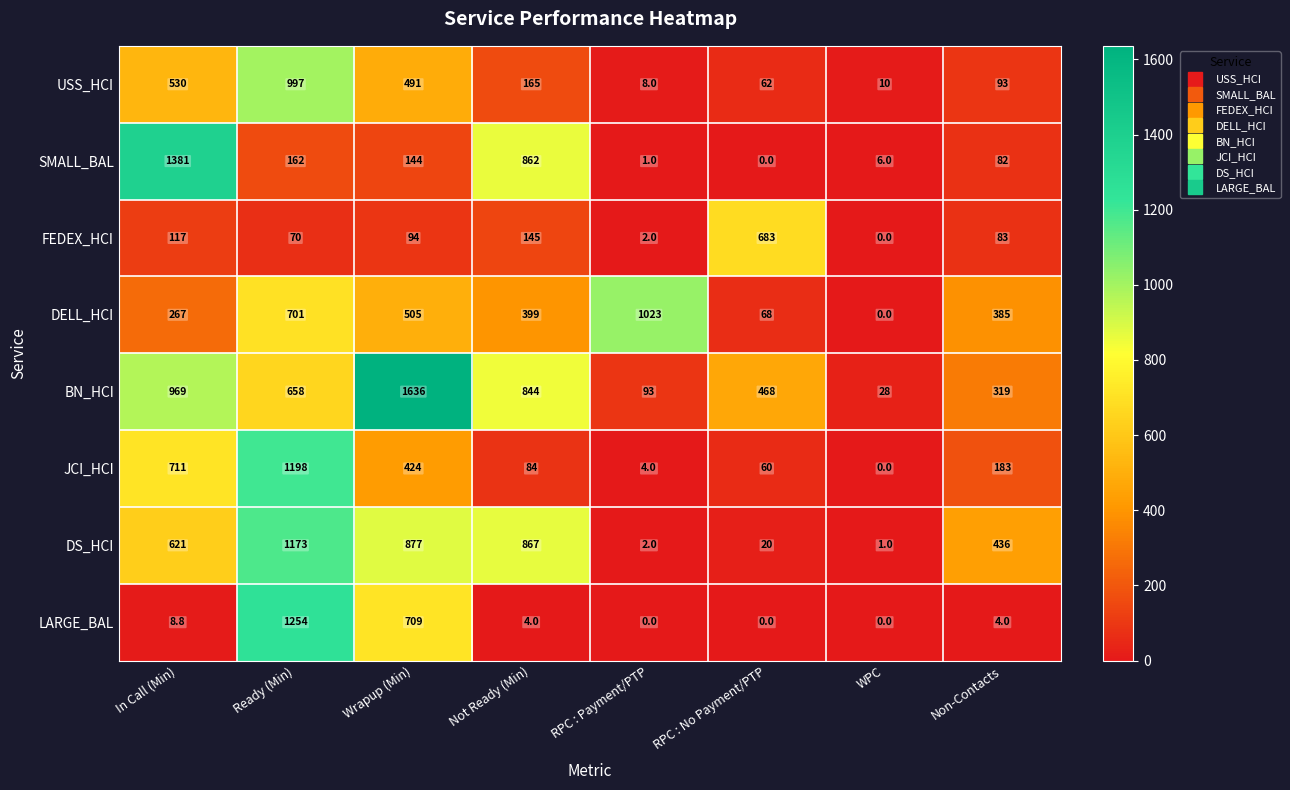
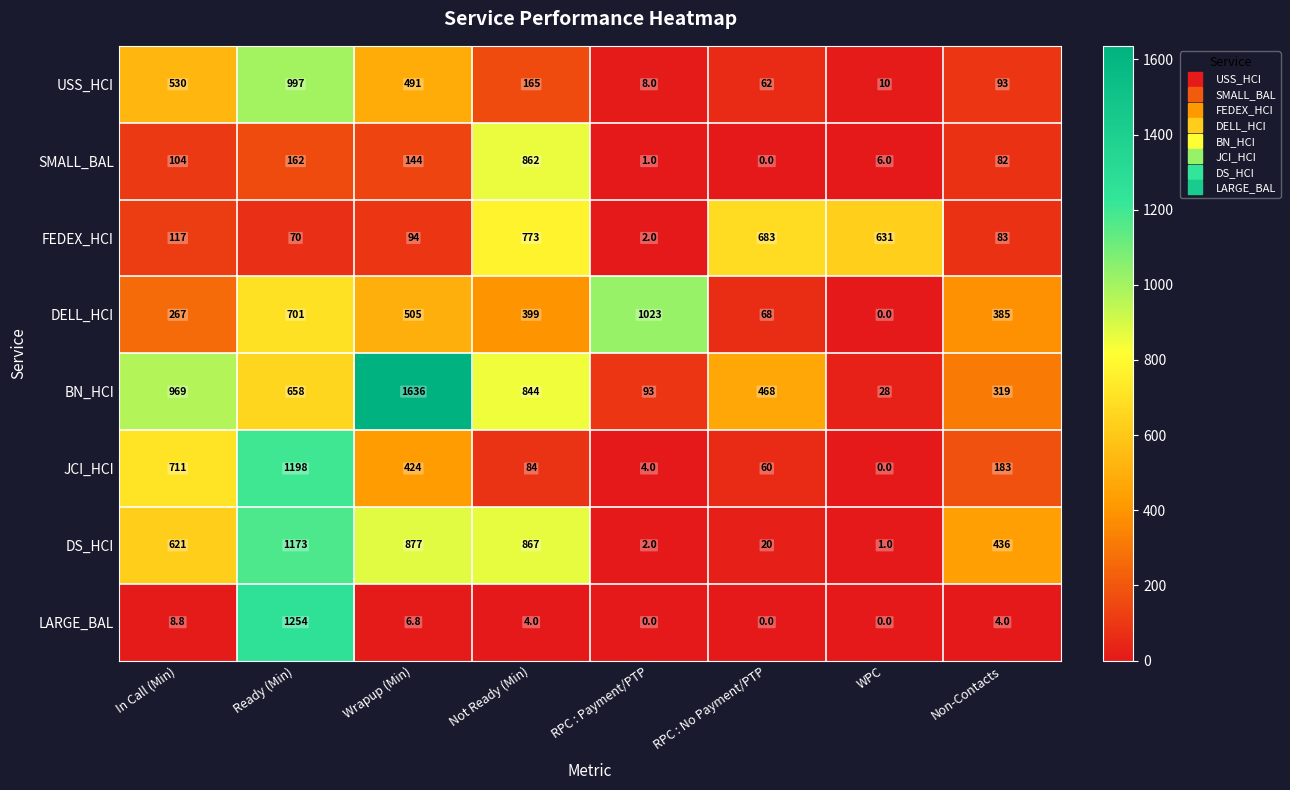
SMALL_BAL, In Call (Min): 1381 -> 104
FEDEX_HCI, Not Ready (Min): 145 -> 773
FEDEX_HCI, WPC: 0.0 -> 631
LARGE_BAL, Wrapup (Min): 709 -> 6.8
